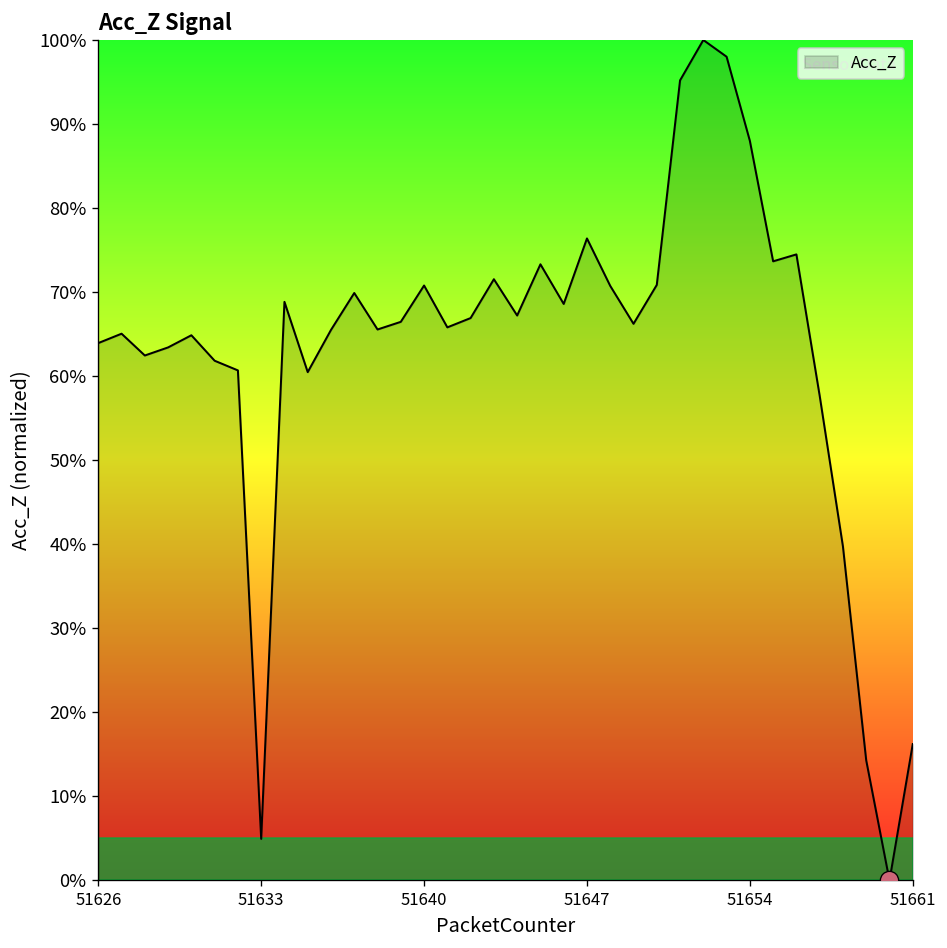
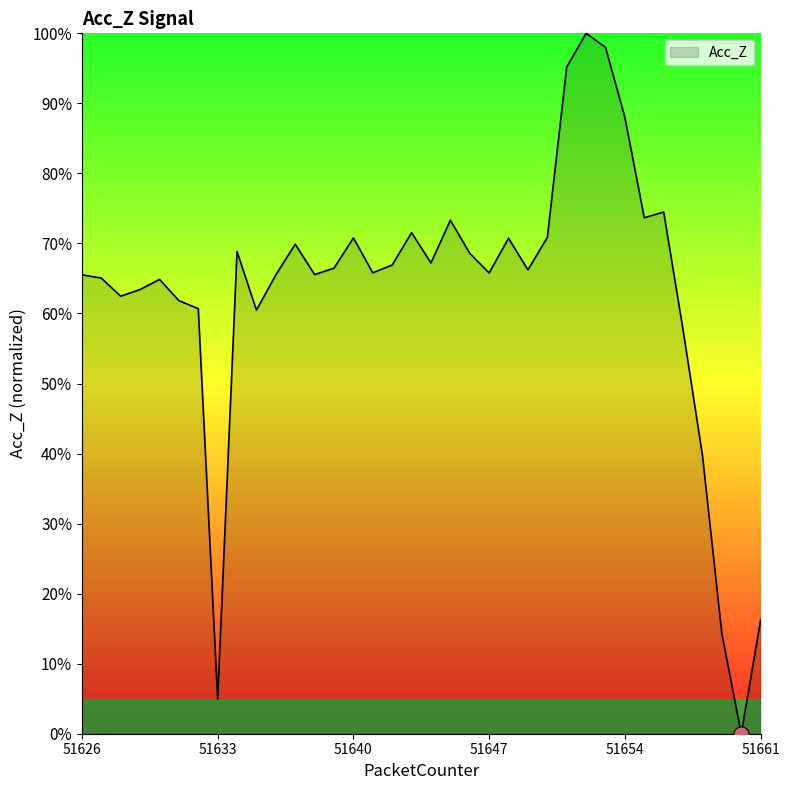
Acc_Z, 51626: 64% -> 66%
Acc_Z, 51647: 76% -> 66%
